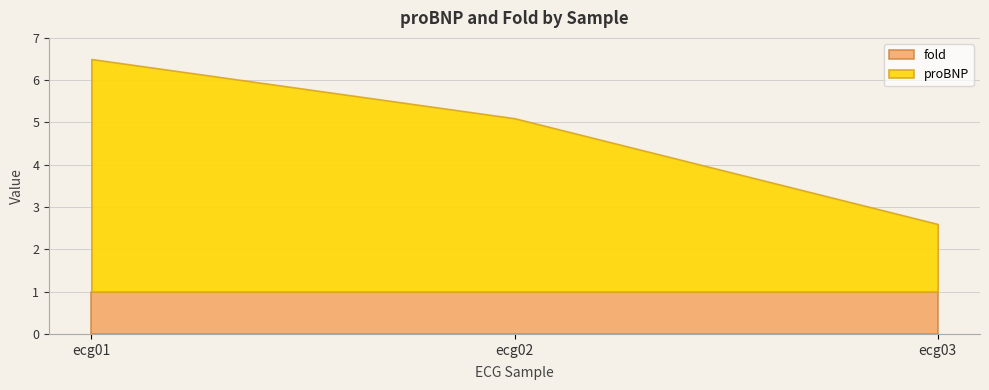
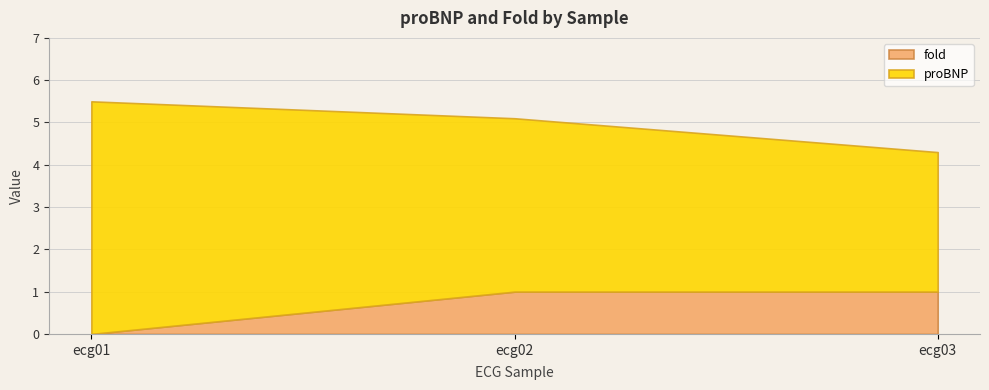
fold, ecg01: 1 -> 0
proBNP, ecg03: 1.6 -> 3.3
